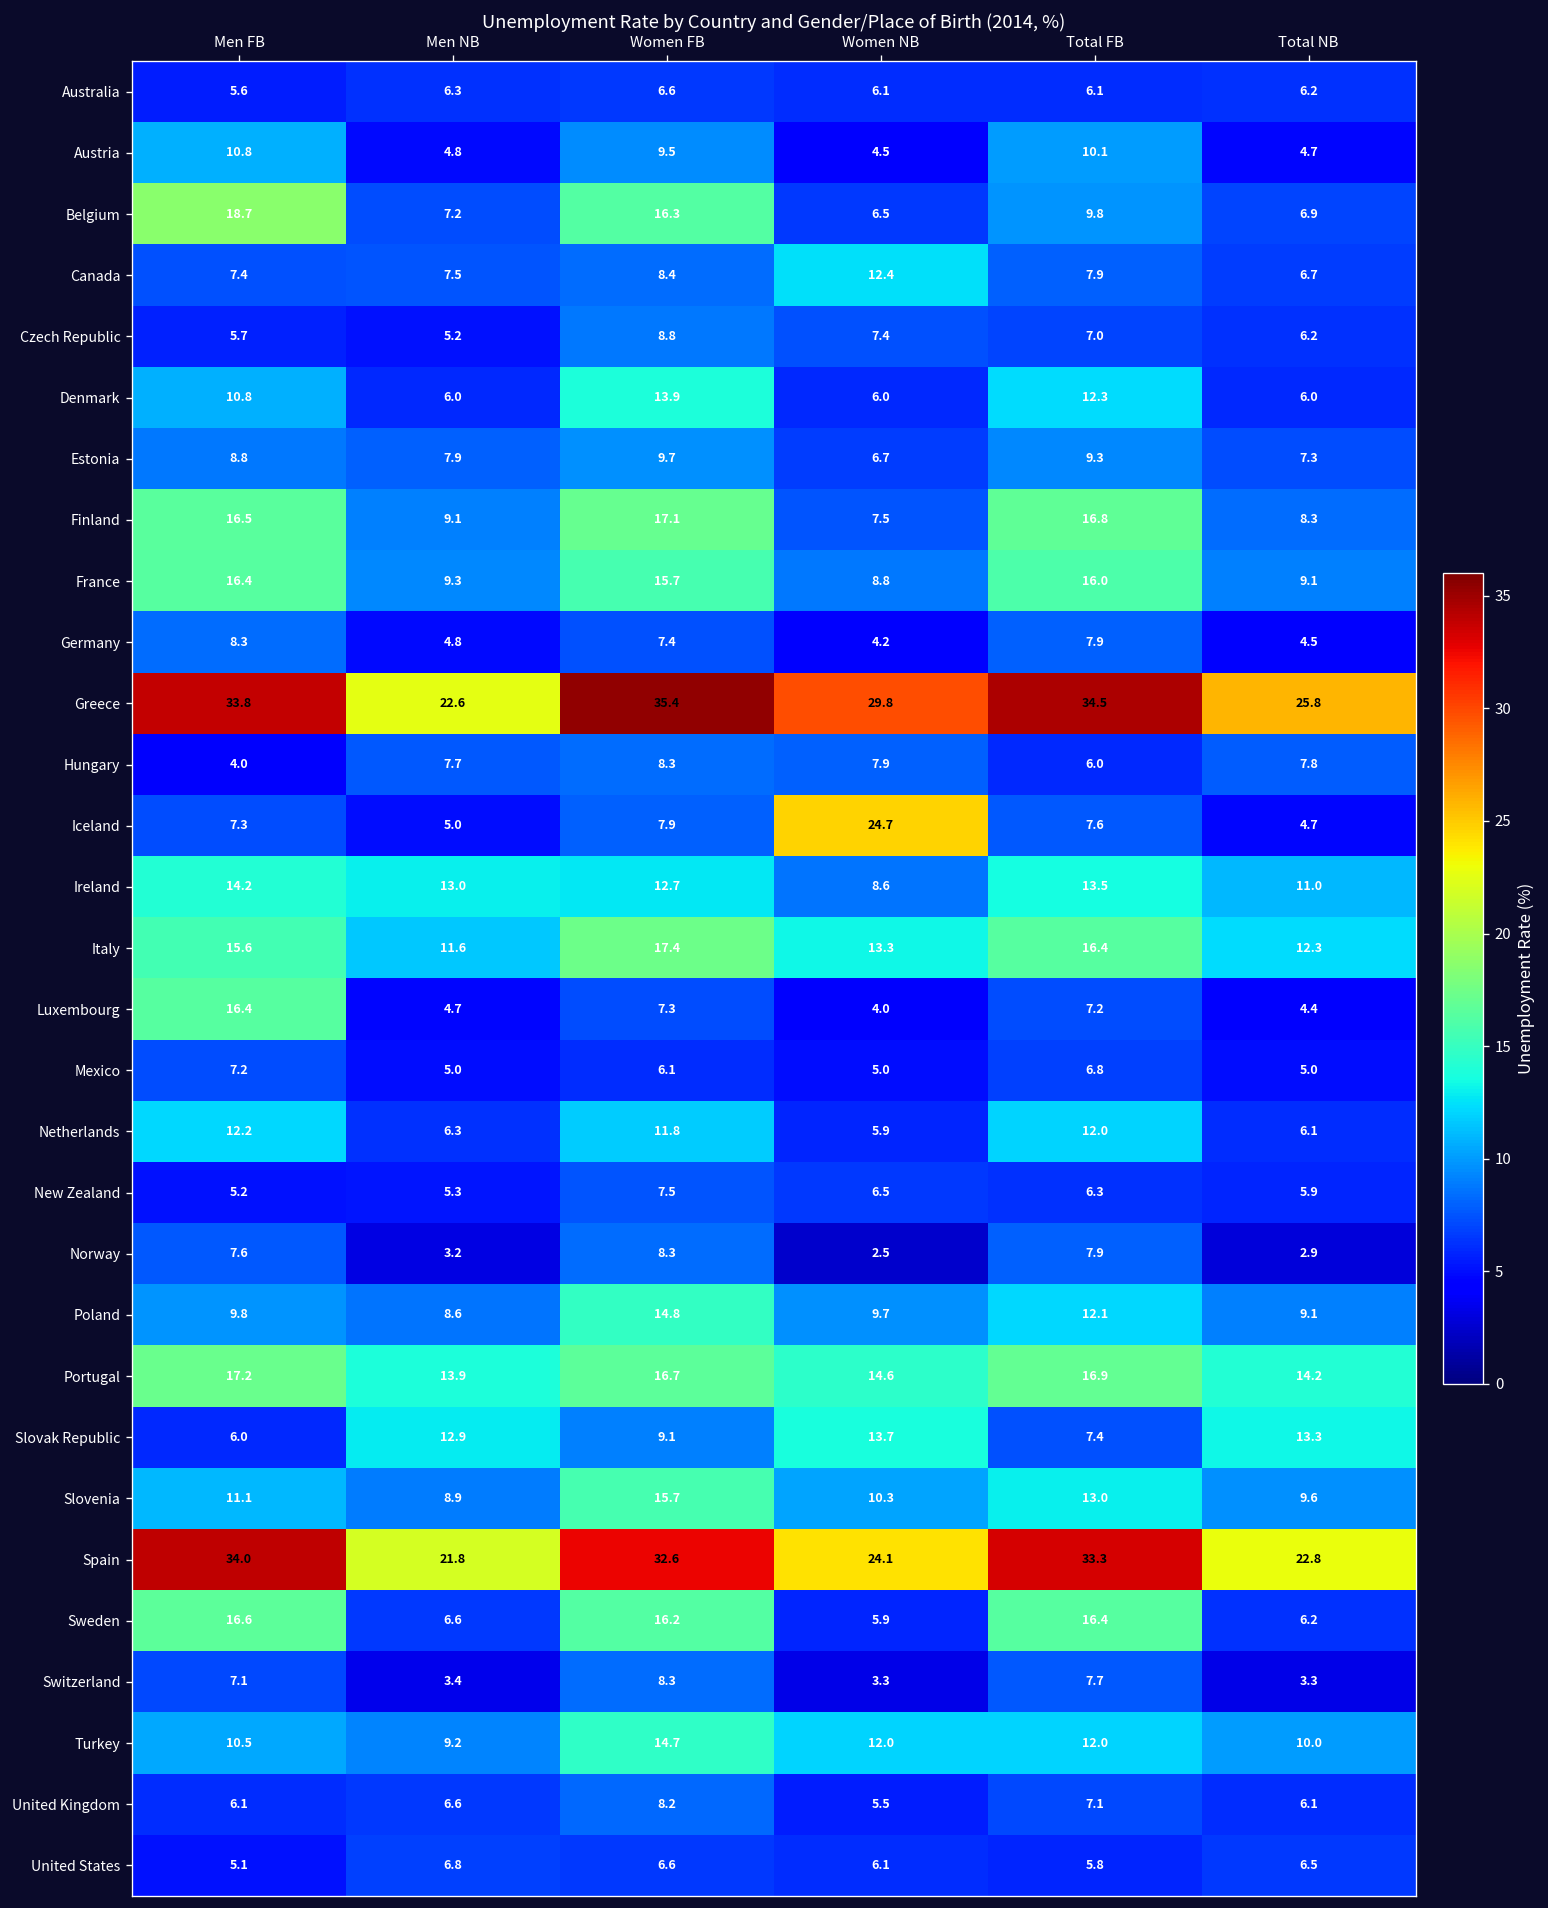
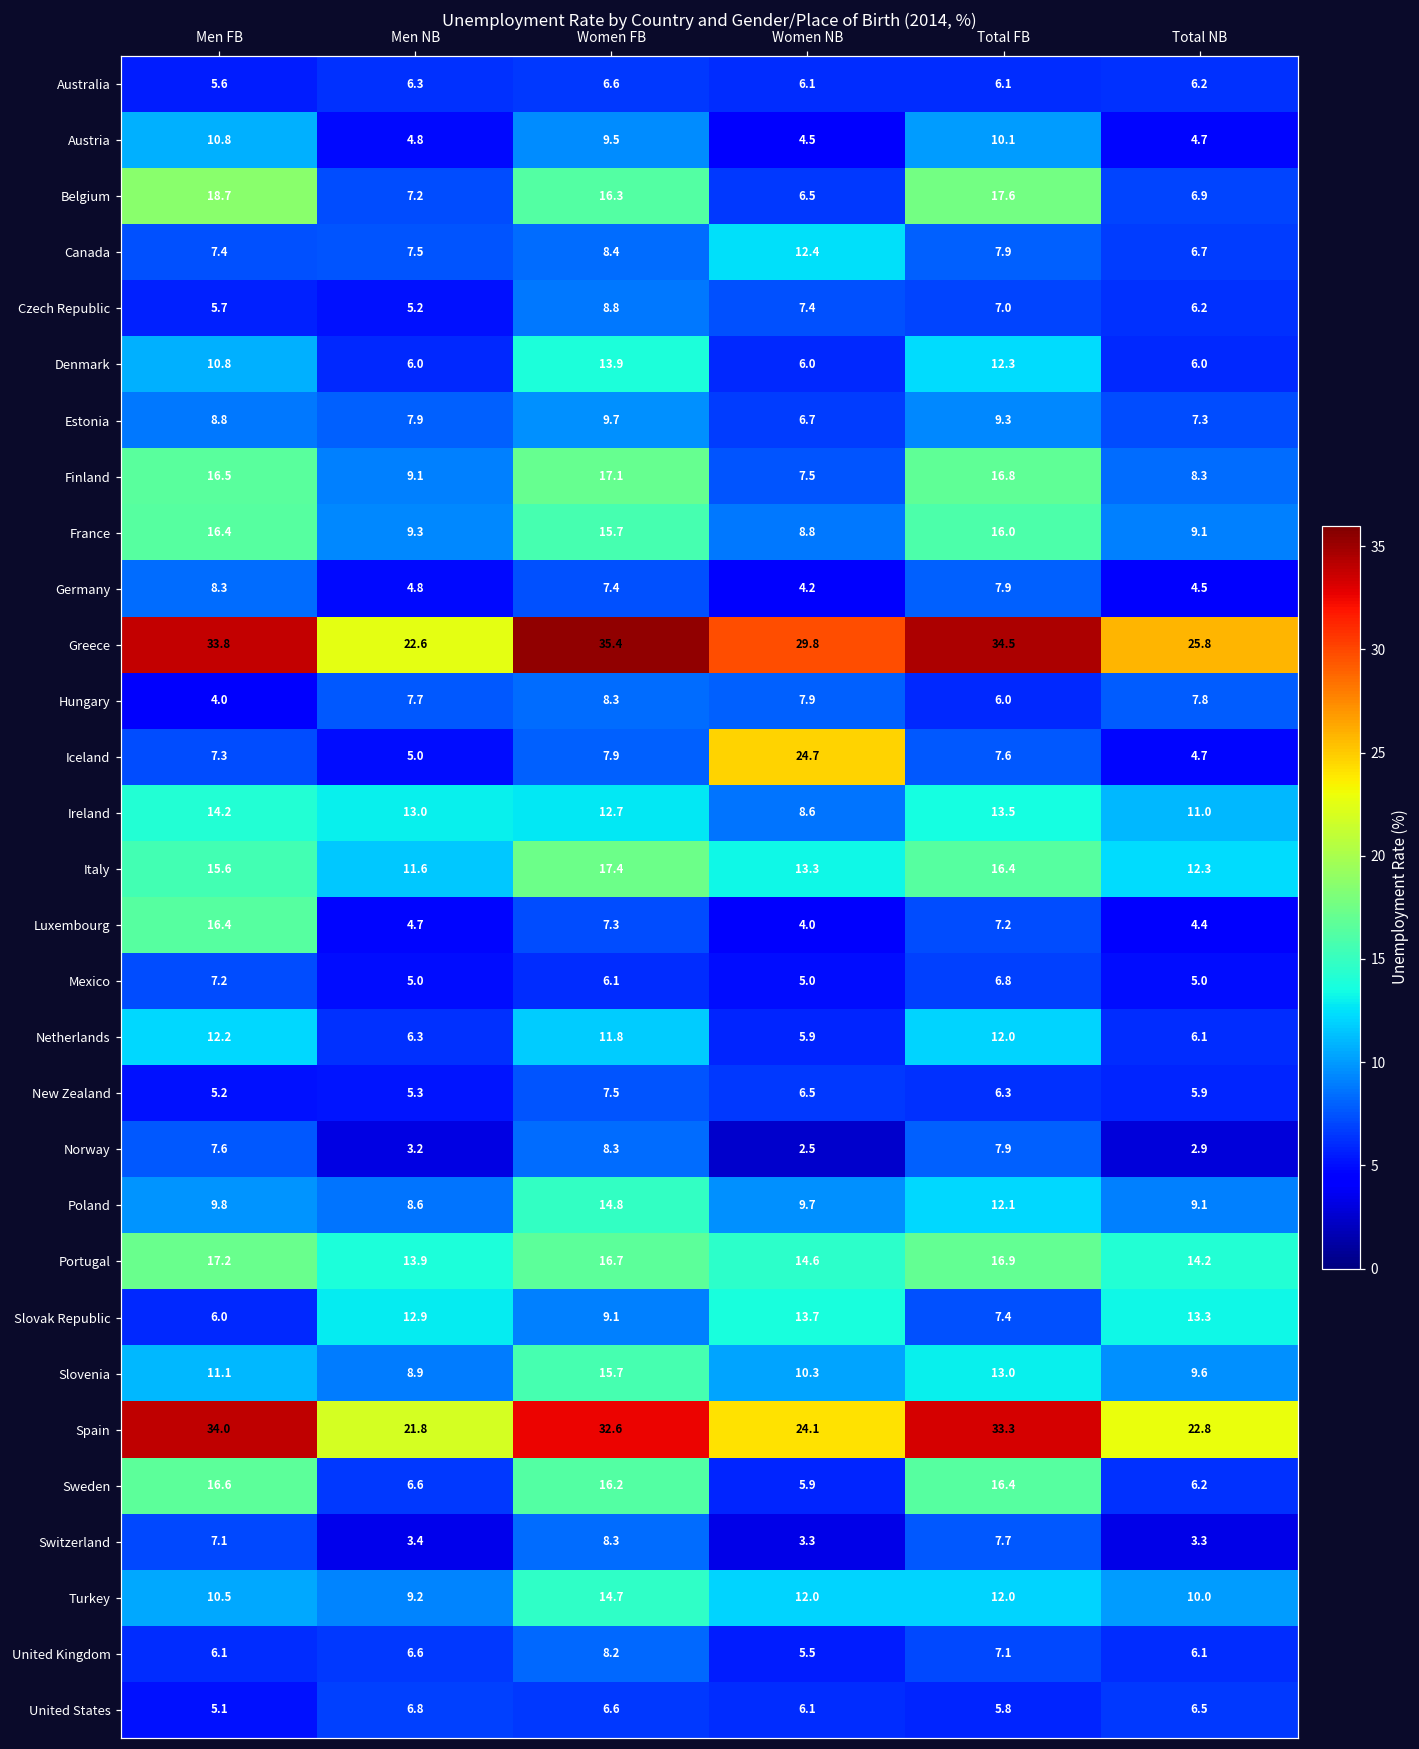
Belgium, Total FB: 9.8 -> 17.6
